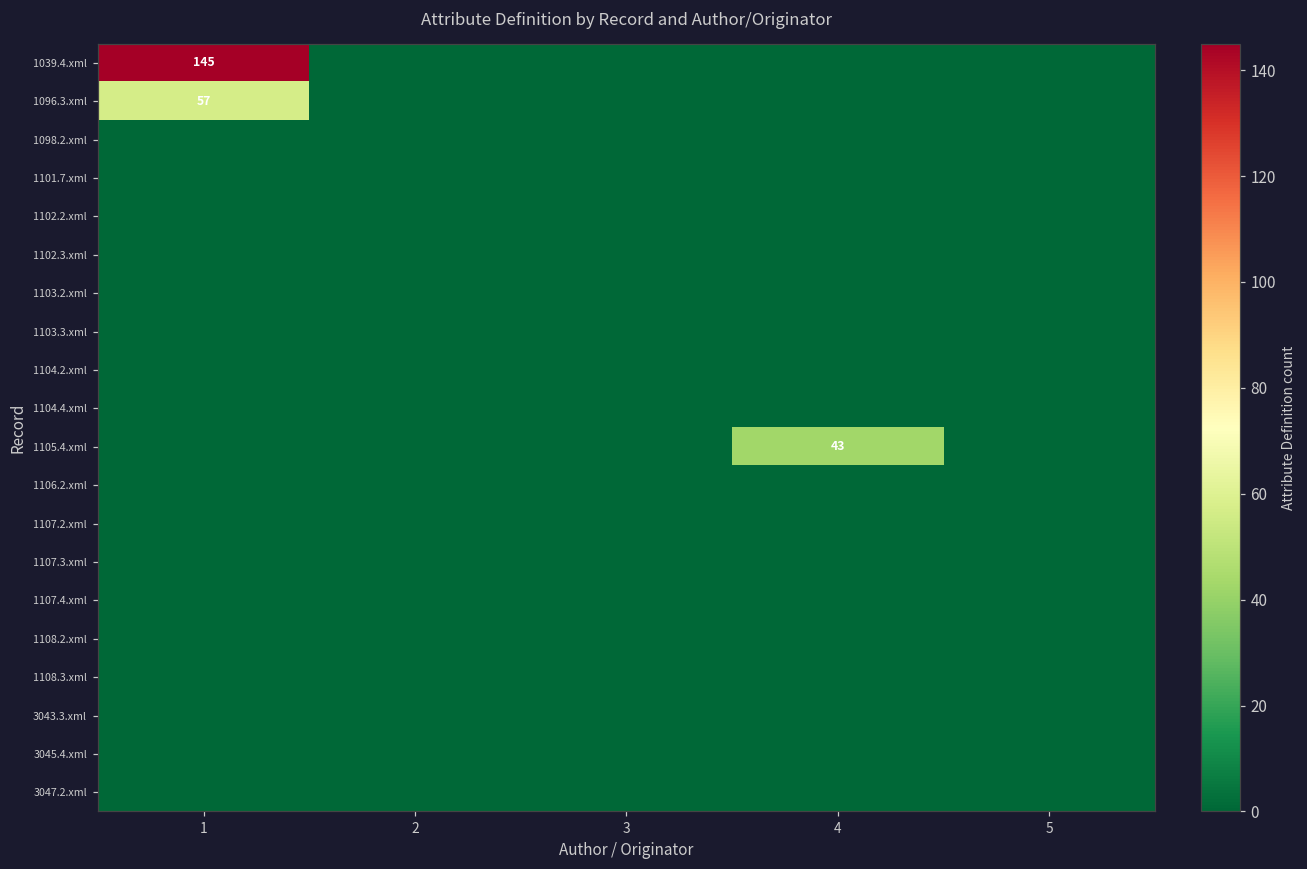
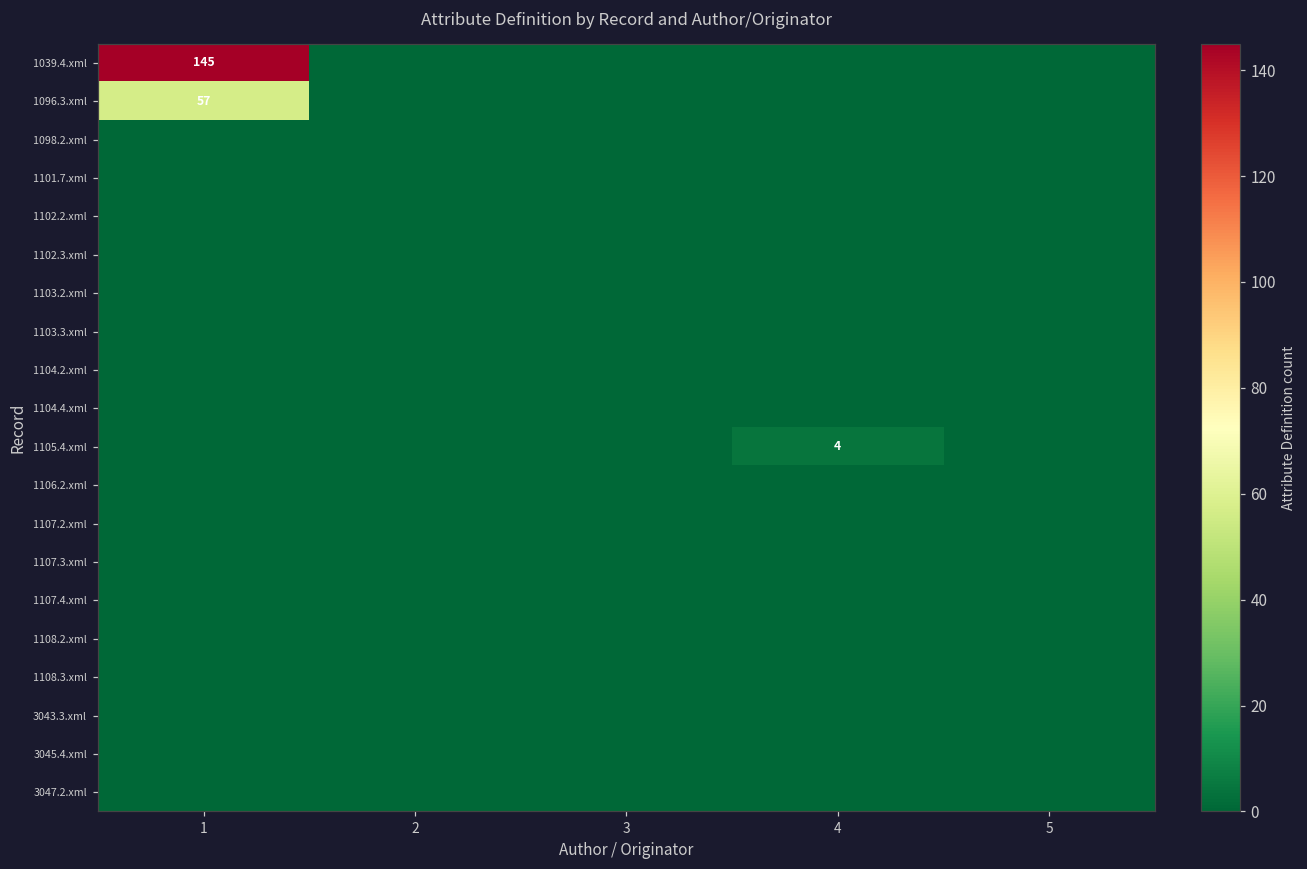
1105.4.xml, 4: 43 -> 4
